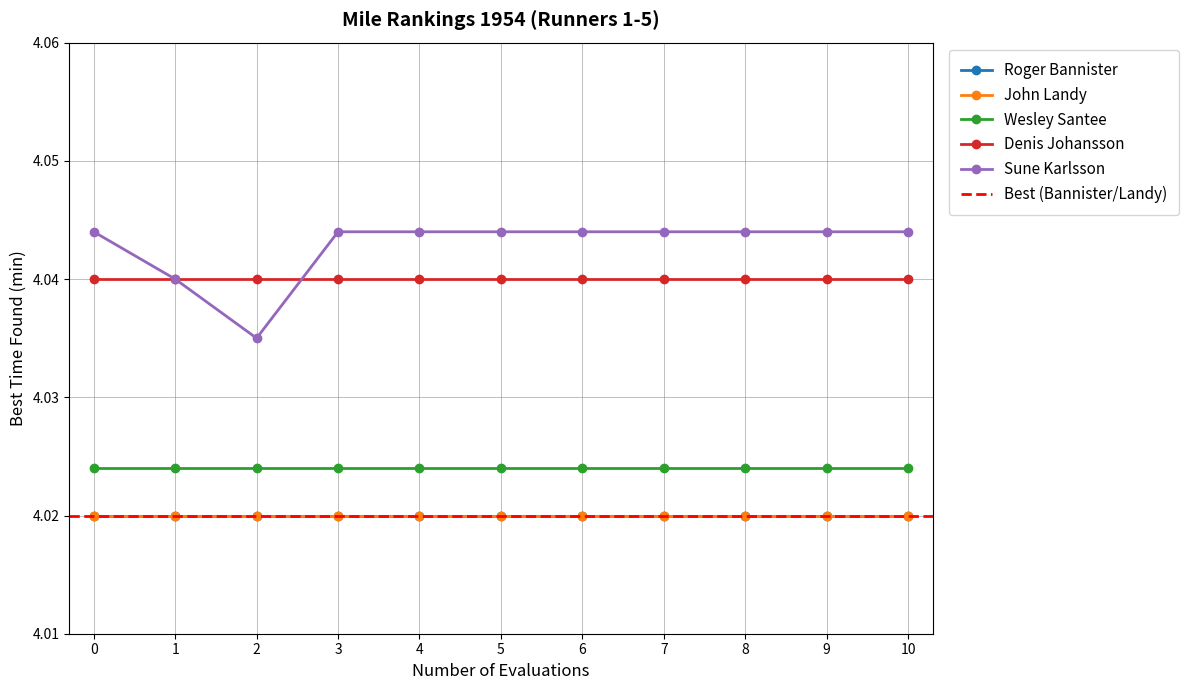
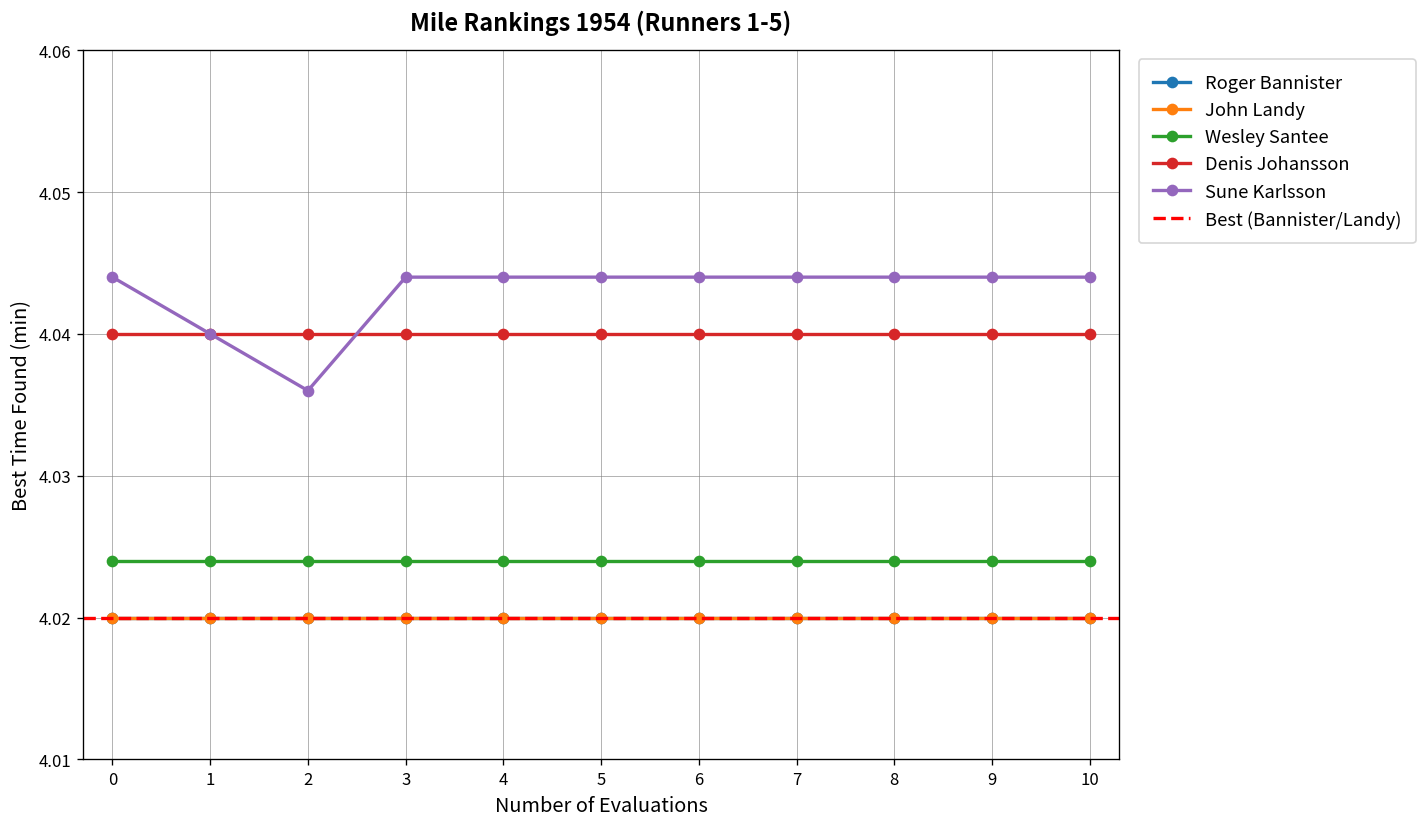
Sune Karlsson, 2: 4.035 -> 4.036
